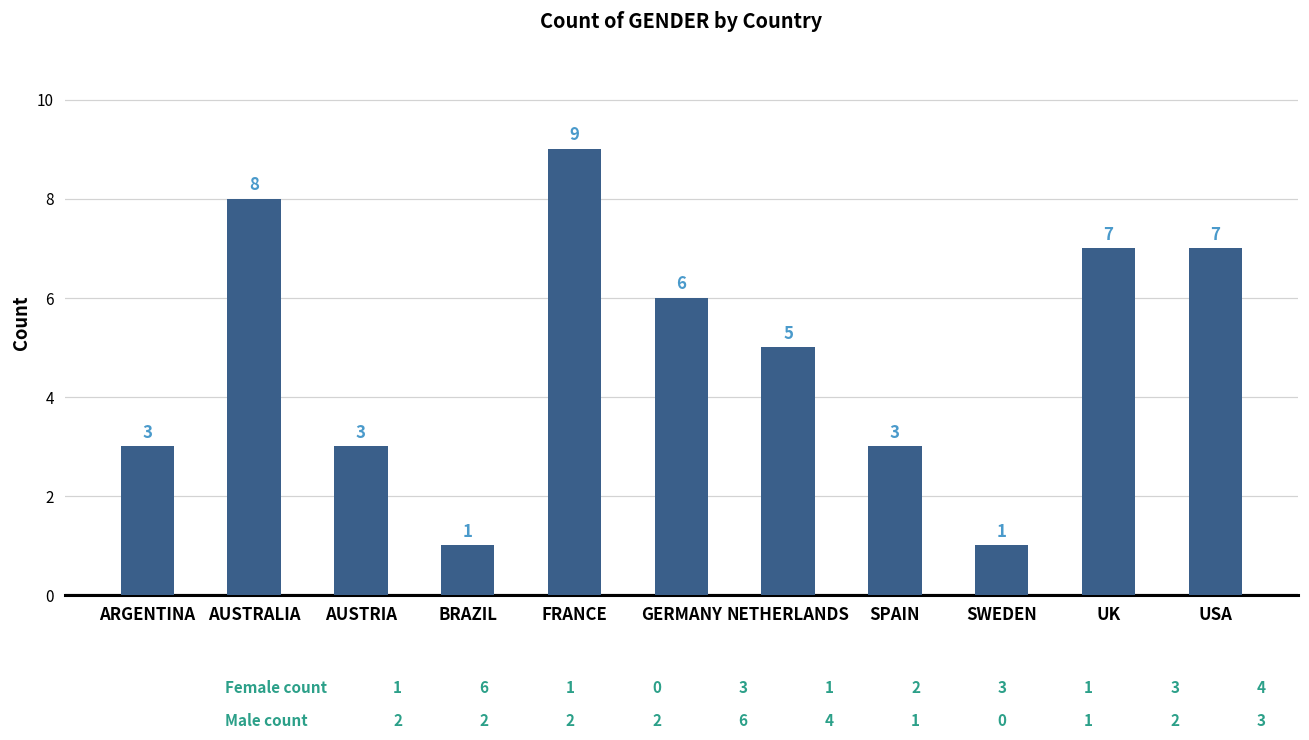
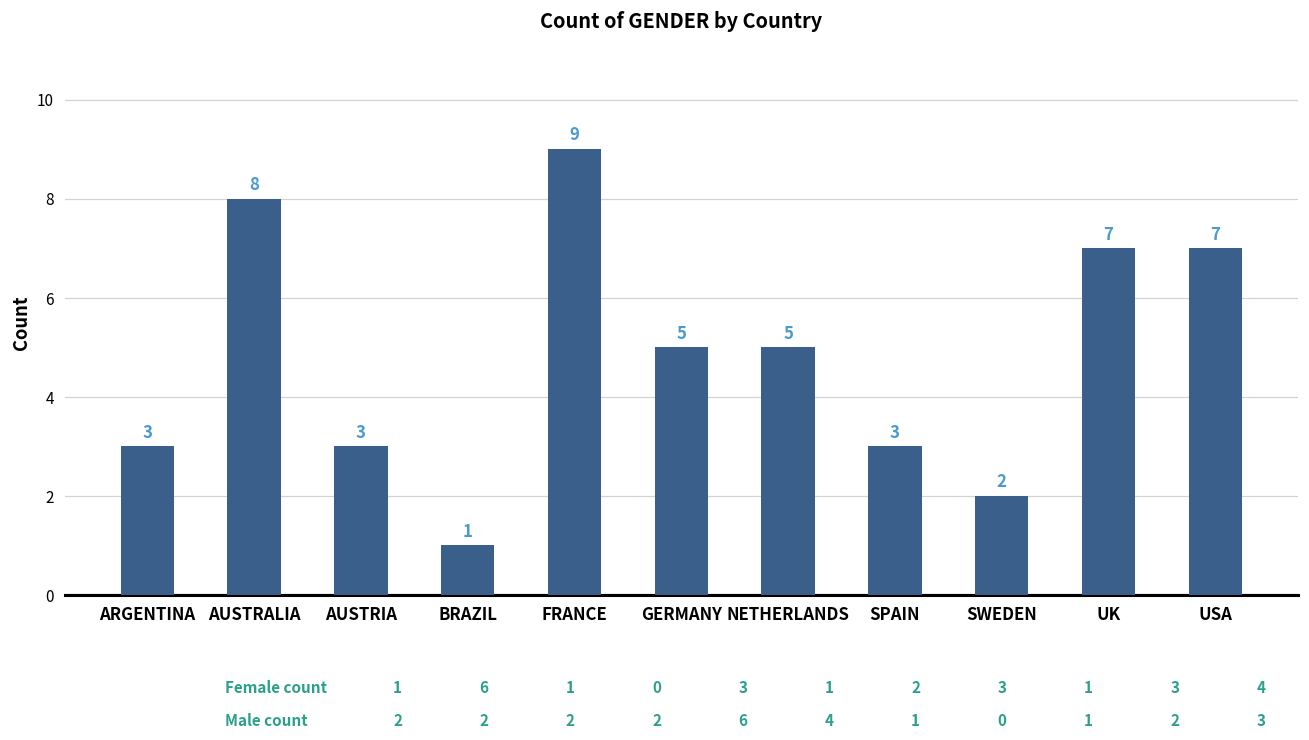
GERMANY: 6 -> 5
SWEDEN: 1 -> 2
